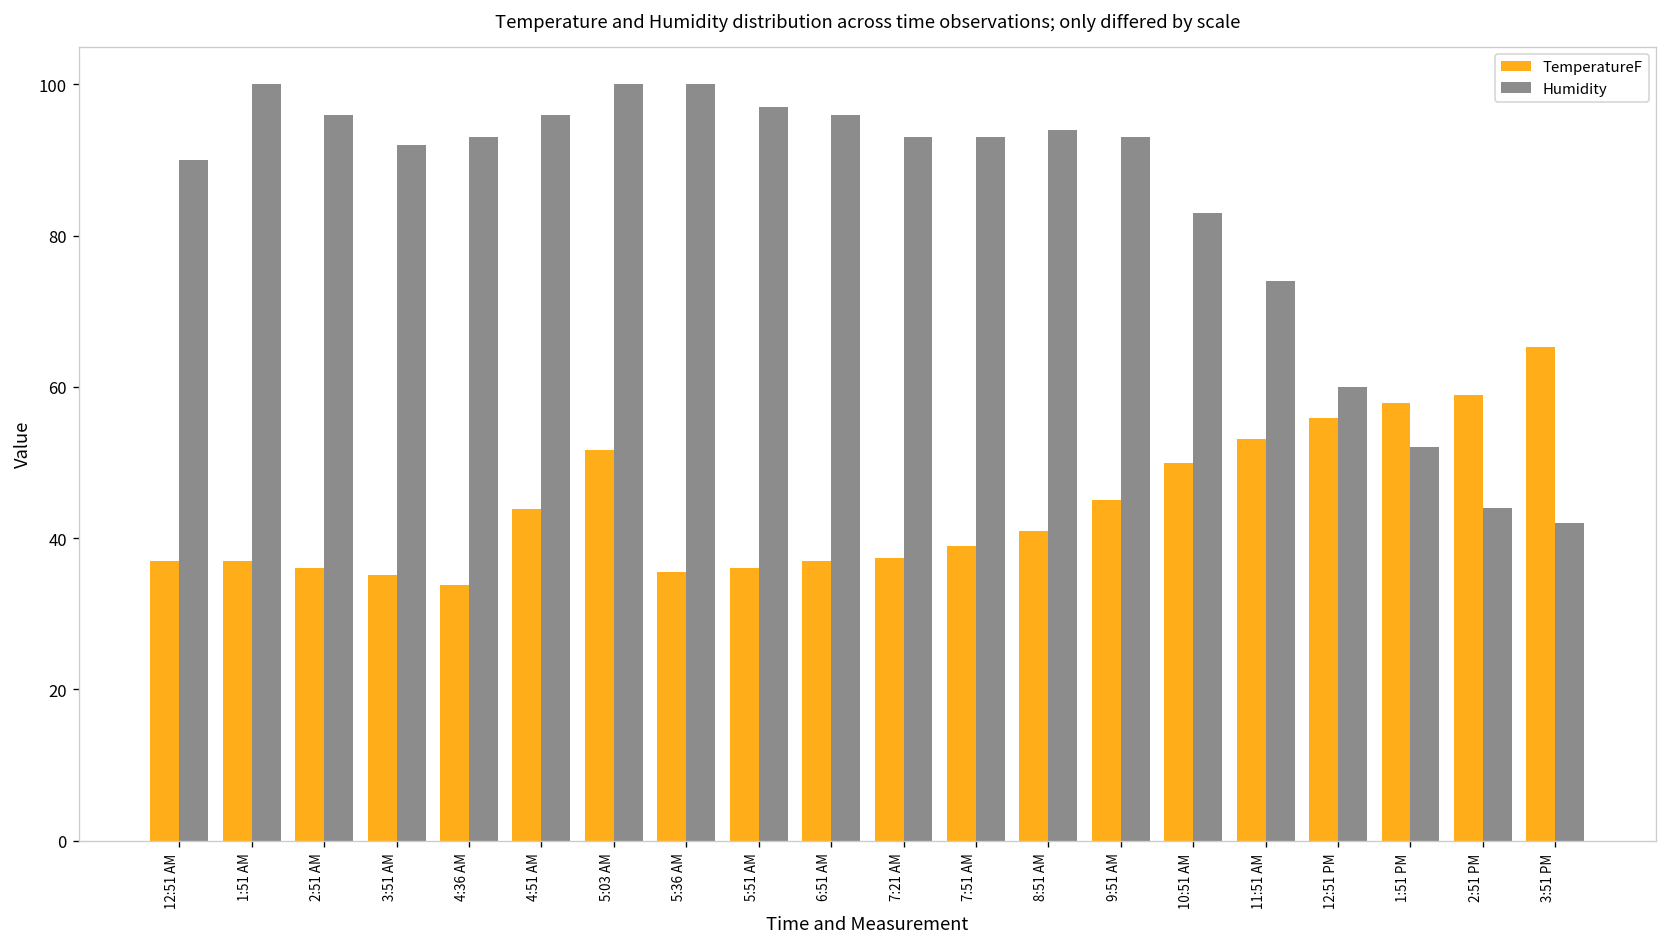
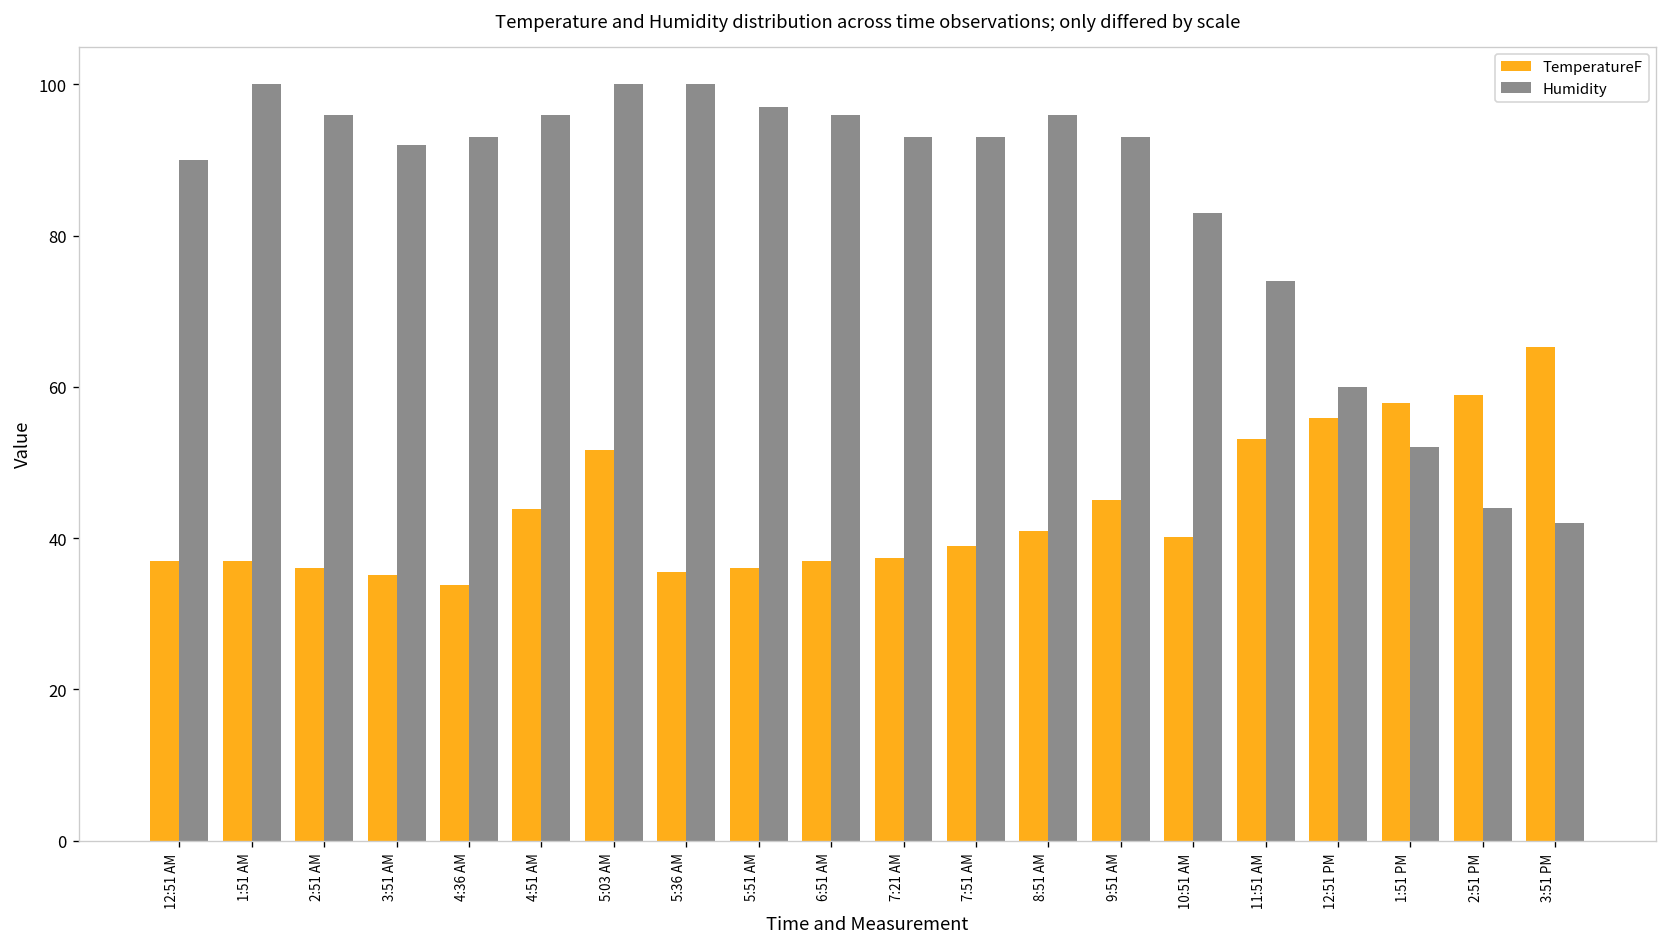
Humidity, 8:51 AM: 94 -> 96
TemperatureF, 10:51 AM: 50 -> 40
